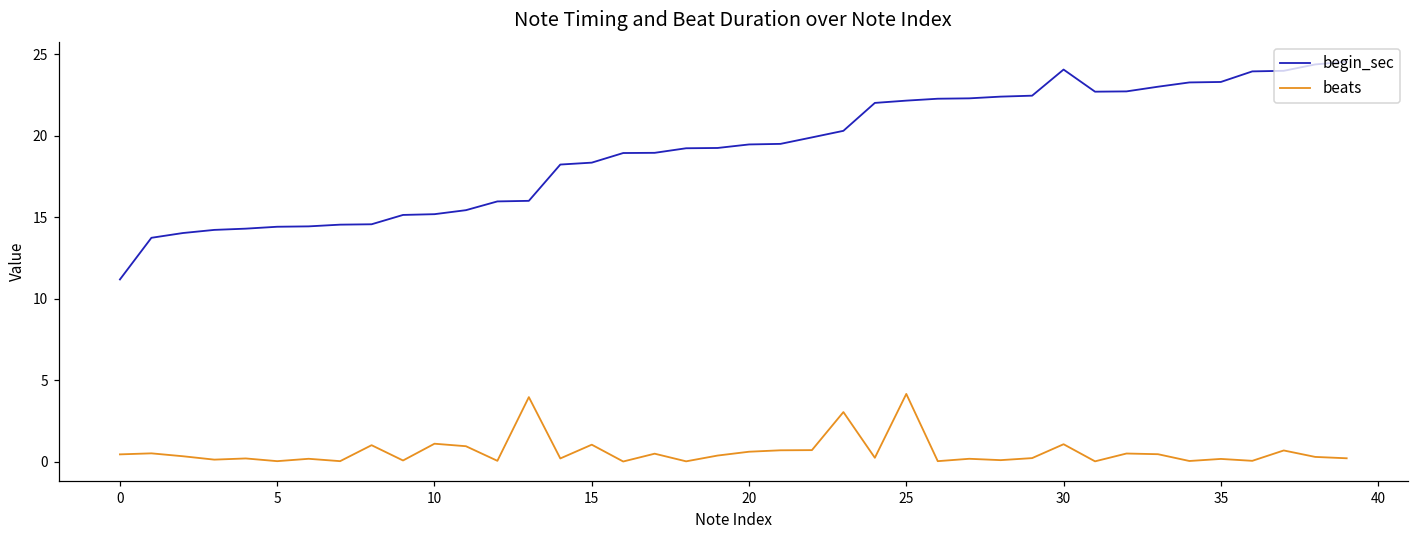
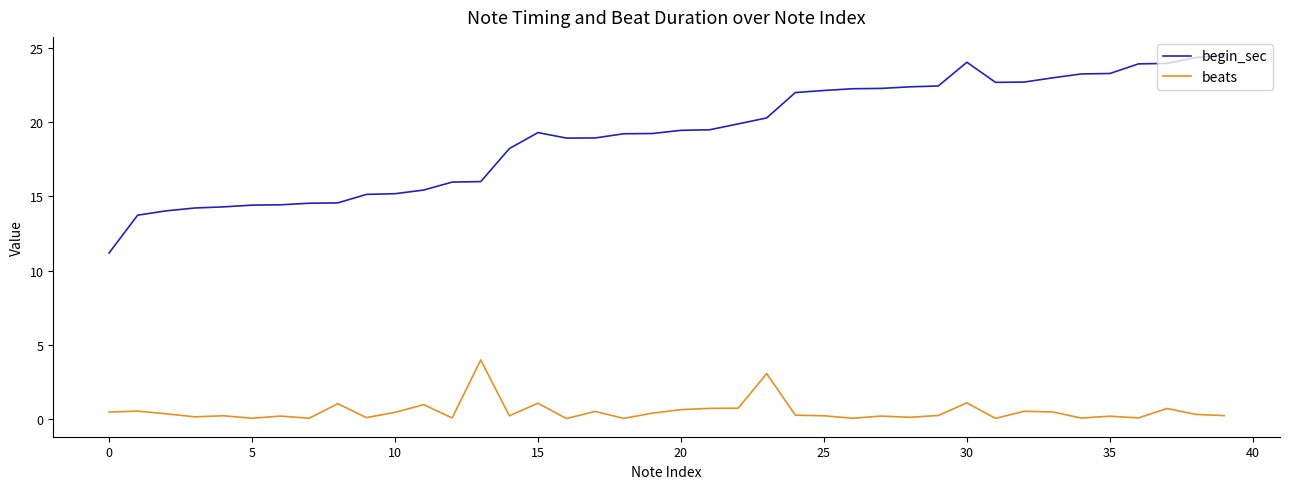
beats, 10: 1.1 -> 0.4
begin_sec, 15: 18.3 -> 19.3
beats, 25: 4.2 -> 0.2
